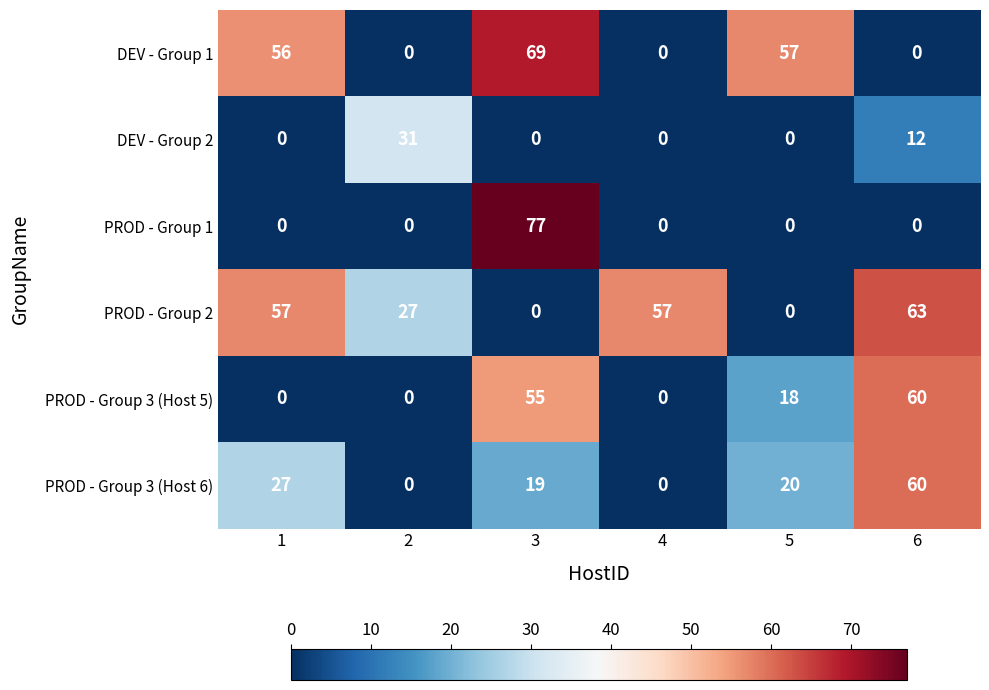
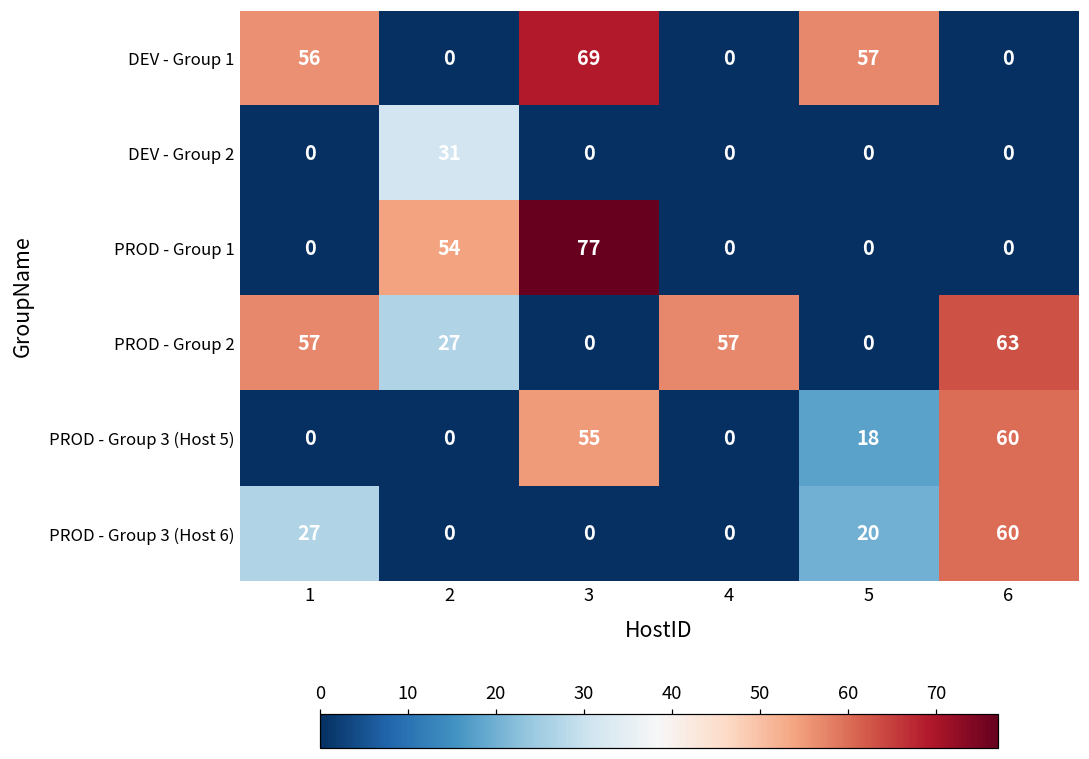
DEV - Group 2, 6: 12 -> 0
PROD - Group 1, 2: 0 -> 54
PROD - Group 3 (Host 6), 3: 19 -> 0
